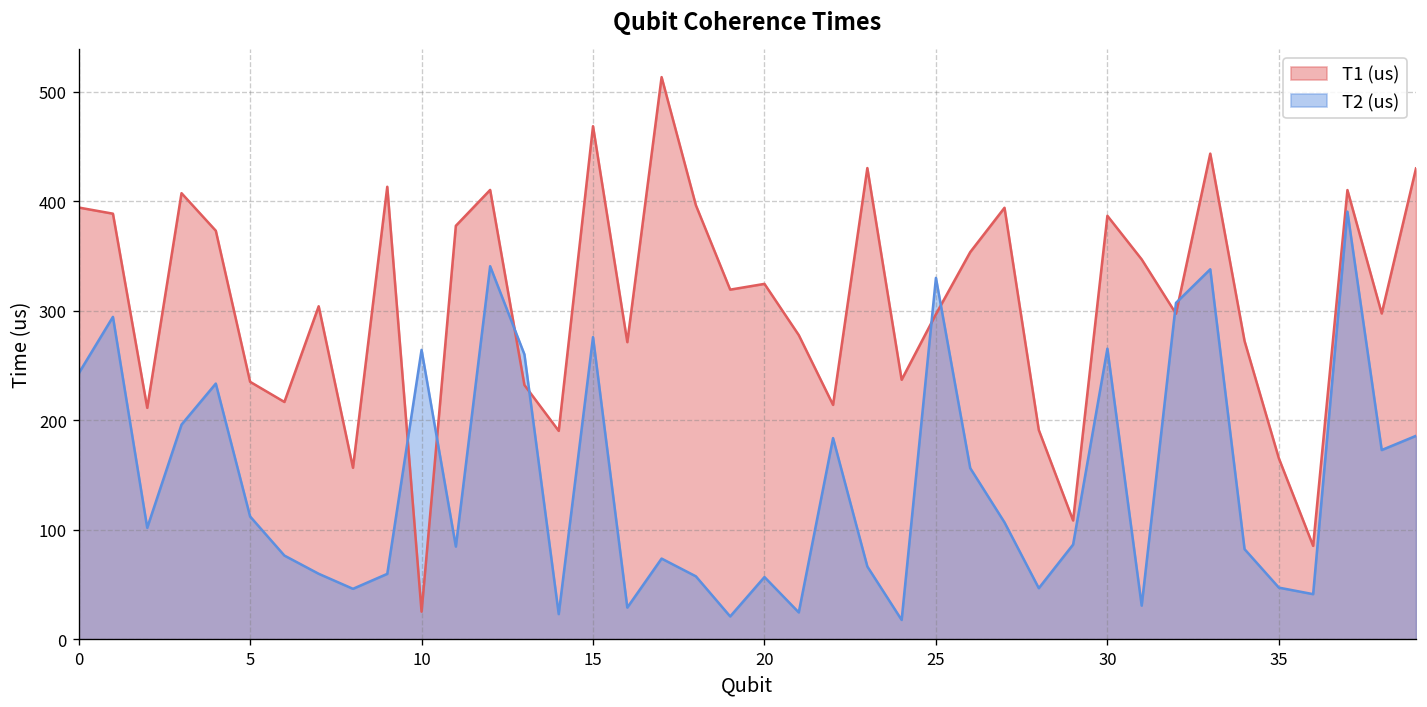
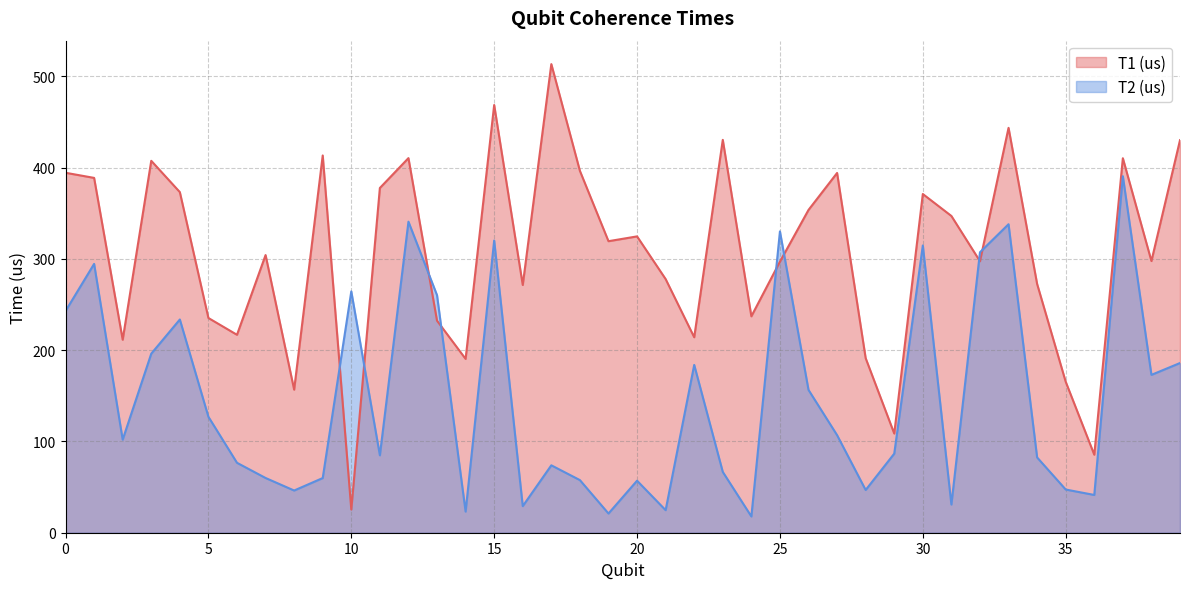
T2 (us), 5: 110 -> 130
T2 (us), 15: 280 -> 320
T1 (us), 30: 390 -> 370
T2 (us), 30: 270 -> 310
